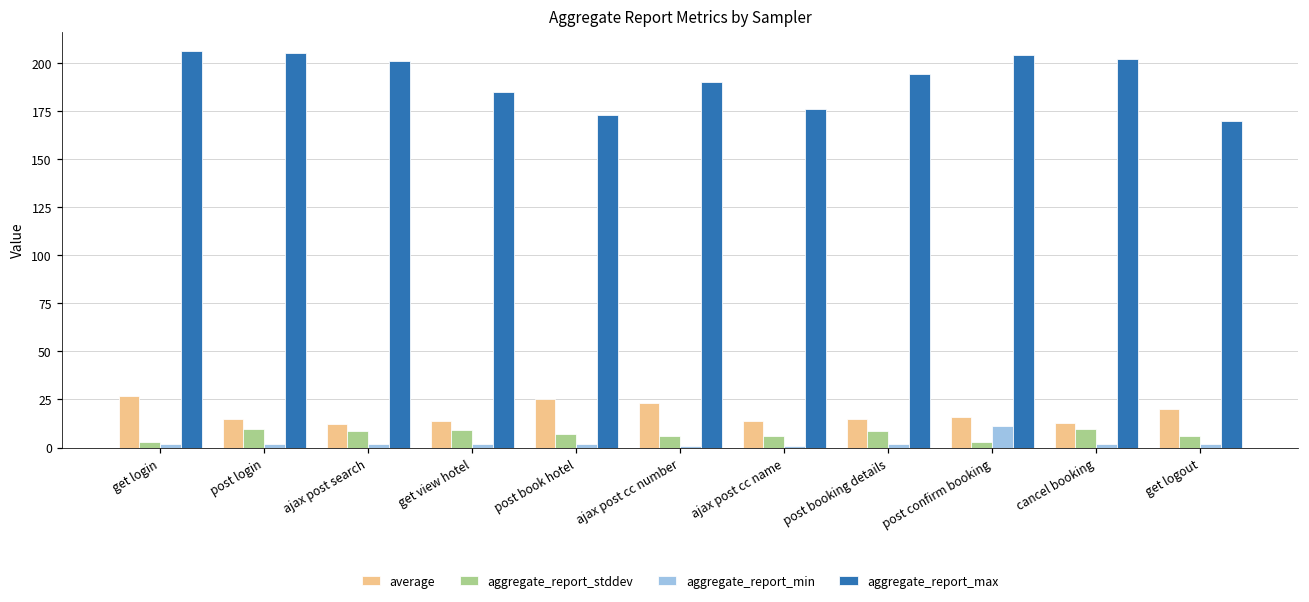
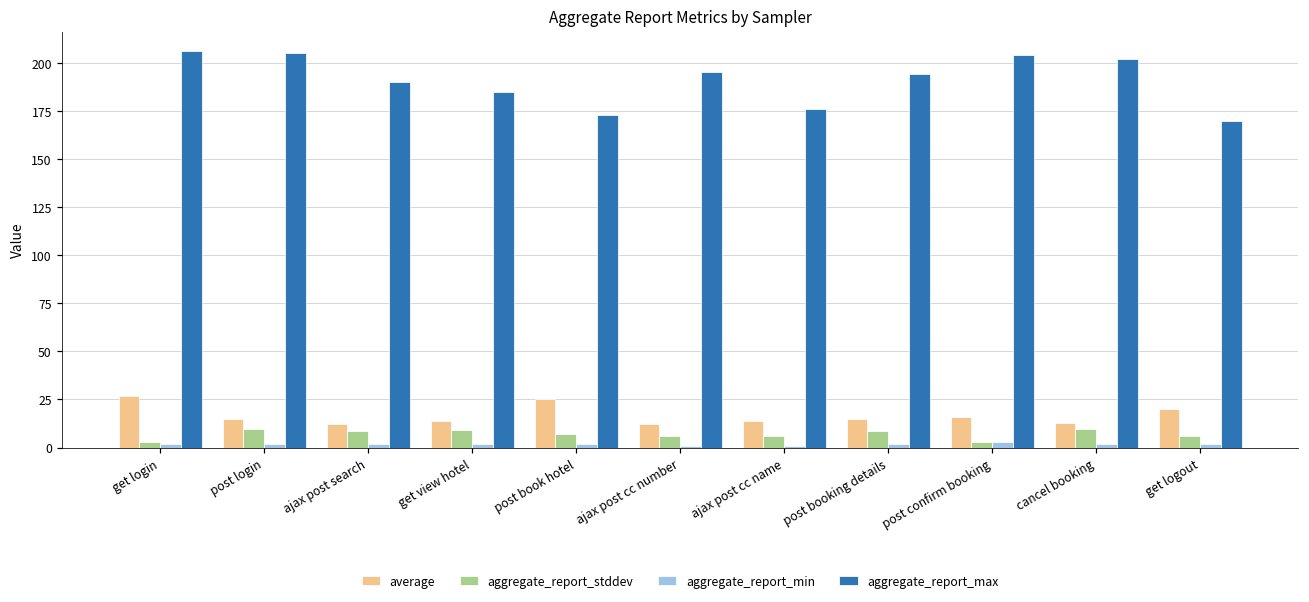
aggregate_report_max, ajax post search: 201 -> 190
average, ajax post cc number: 23 -> 12
aggregate_report_max, ajax post cc number: 190 -> 195
aggregate_report_min, post confirm booking: 11 -> 3
